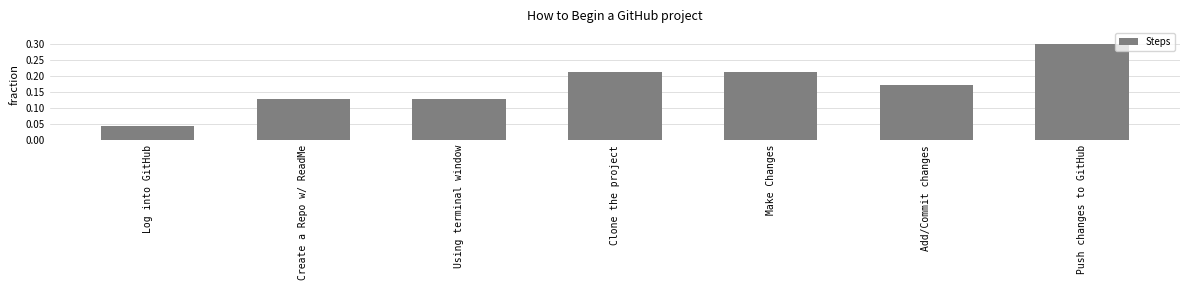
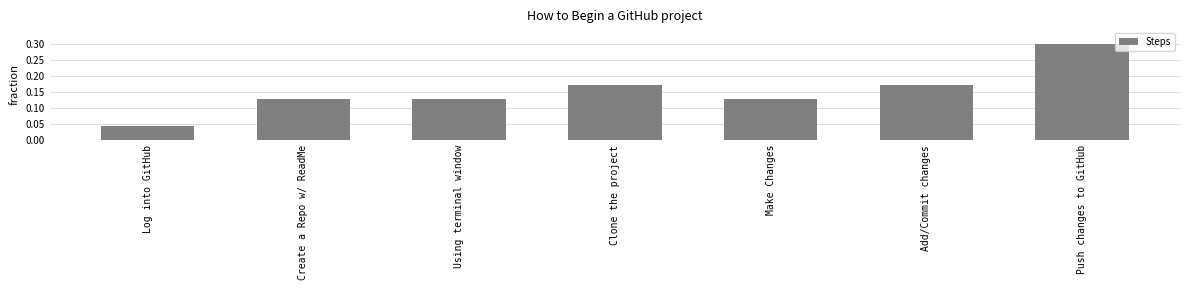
Clone the project: 0.21 -> 0.17
Make Changes: 0.21 -> 0.13
